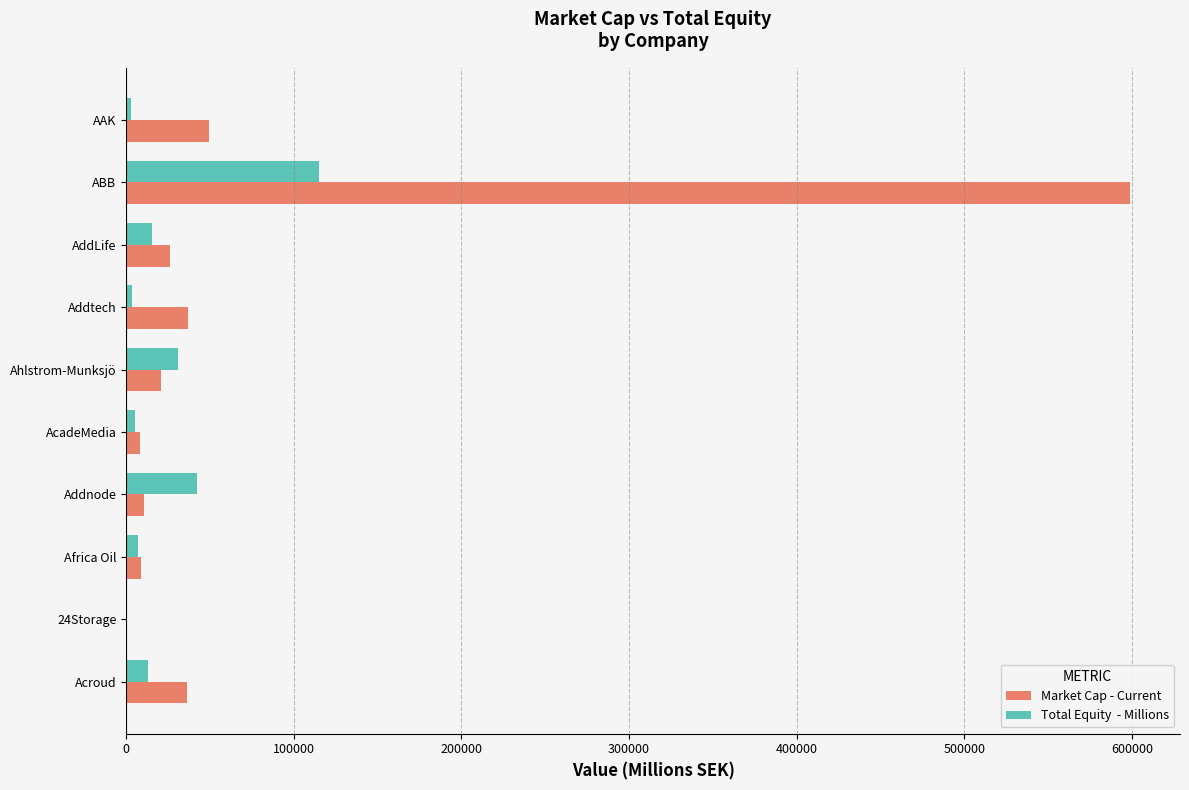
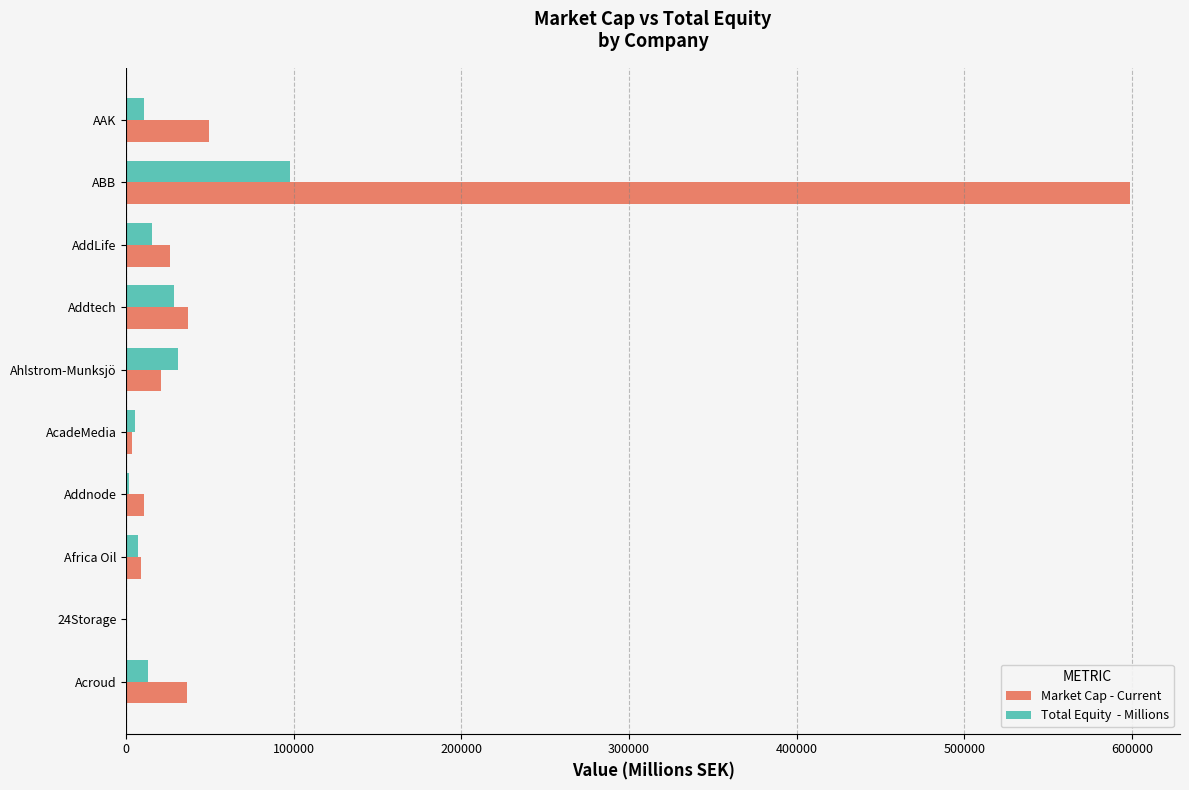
Total Equity - Millions, AAK: 3000 -> 11000
Total Equity - Millions, ABB: 115000 -> 98000
Total Equity - Millions, Addtech: 3000 -> 29000
Market Cap - Current, AcadeMedia: 8000 -> 3000
Total Equity - Millions, Addnode: 42000 -> 2000
